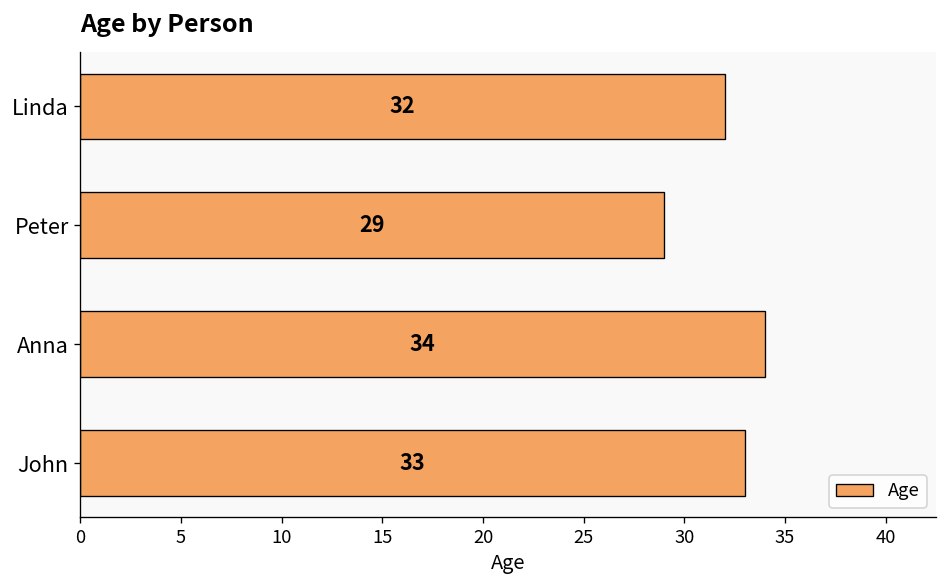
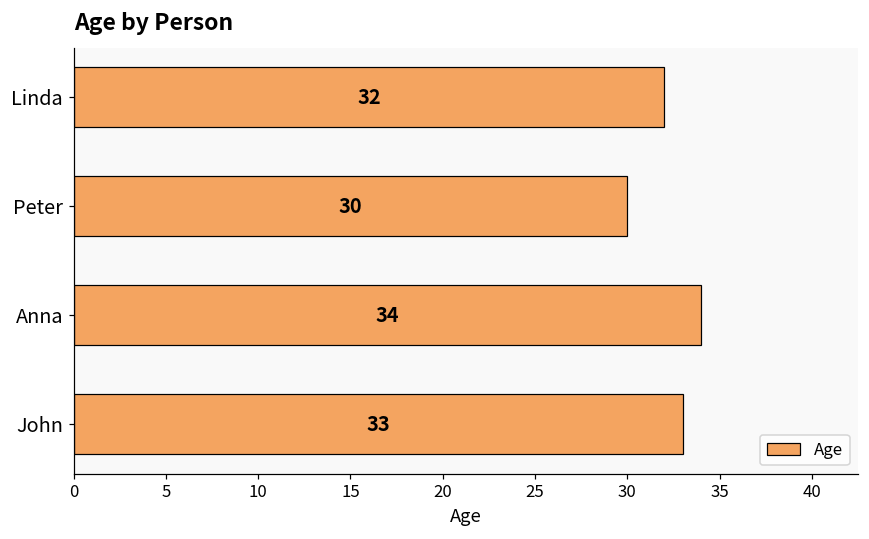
Peter: 29 -> 30
